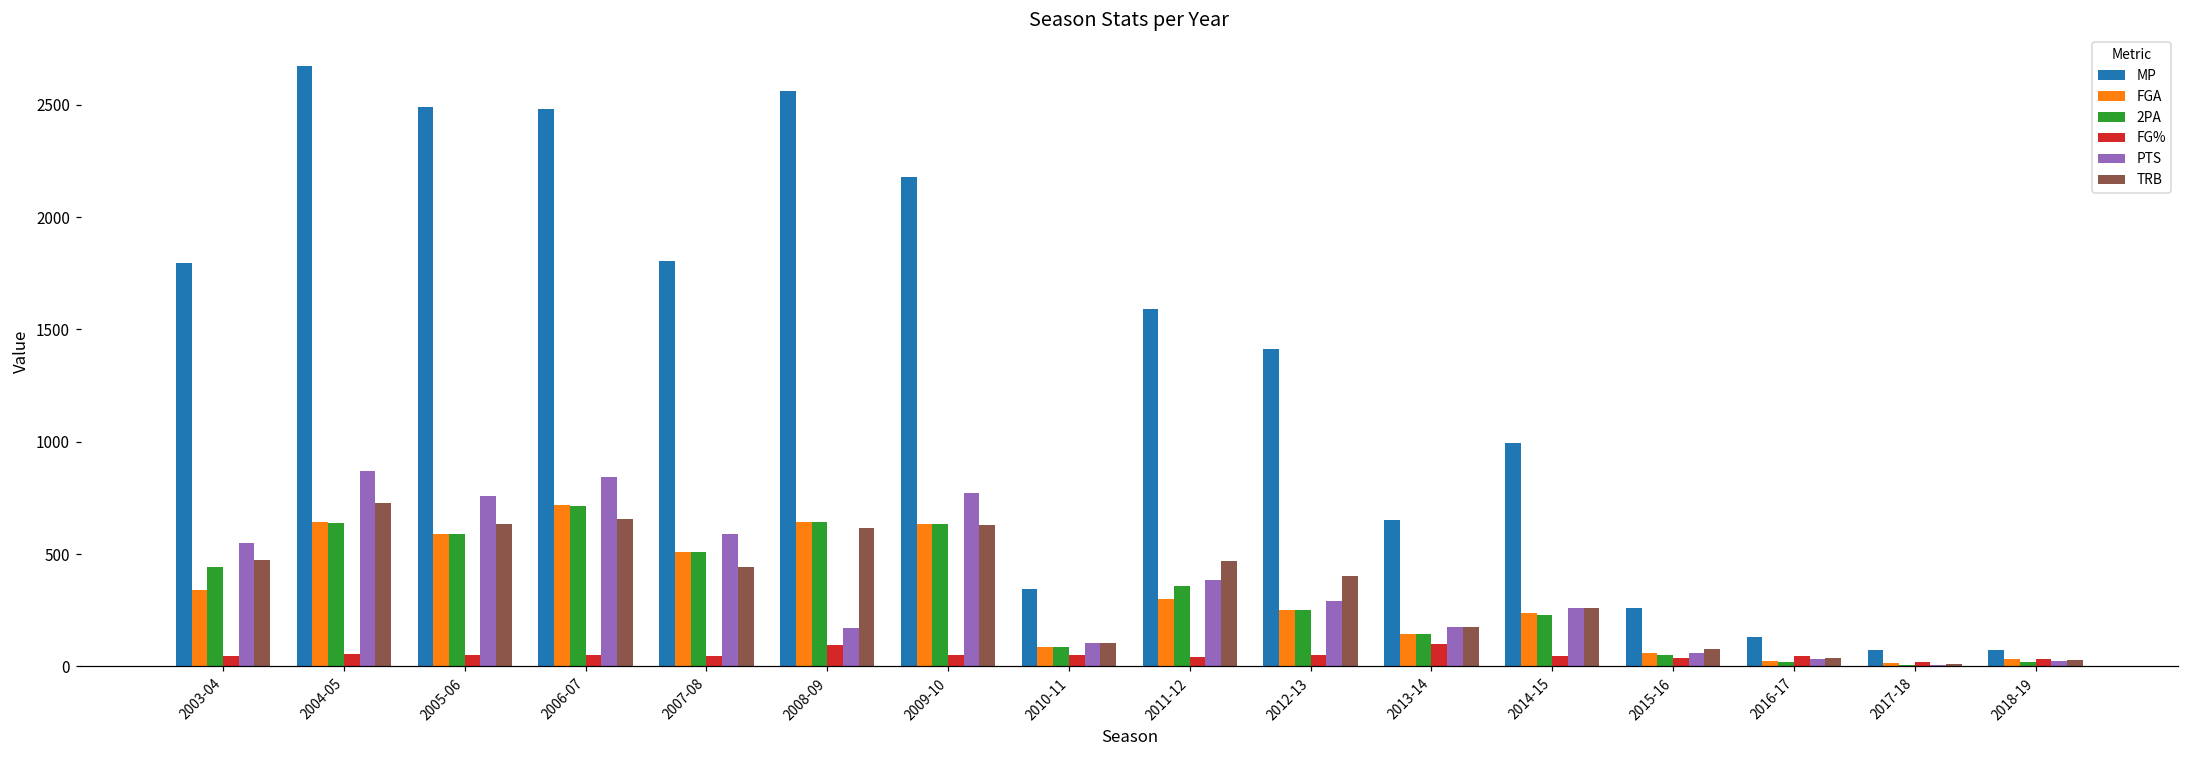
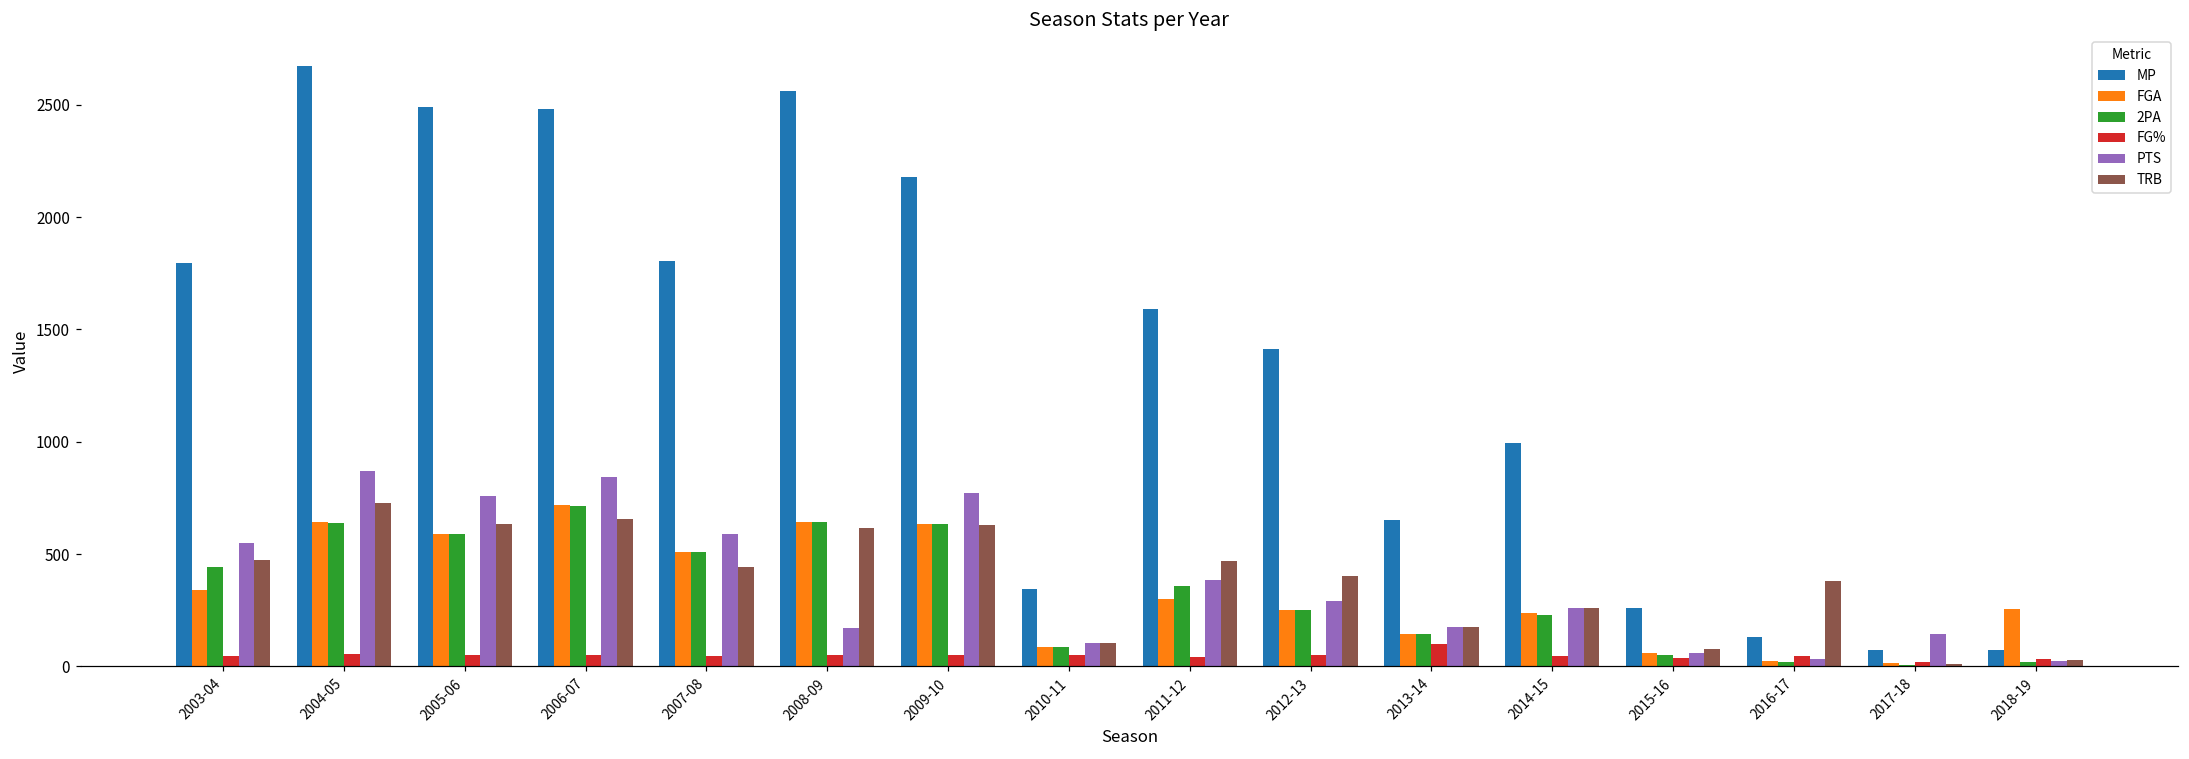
FG%, 2008-09: 90 -> 50
TRB, 2016-17: 40 -> 380
PTS, 2017-18: 10 -> 150
FGA, 2018-19: 30 -> 250
